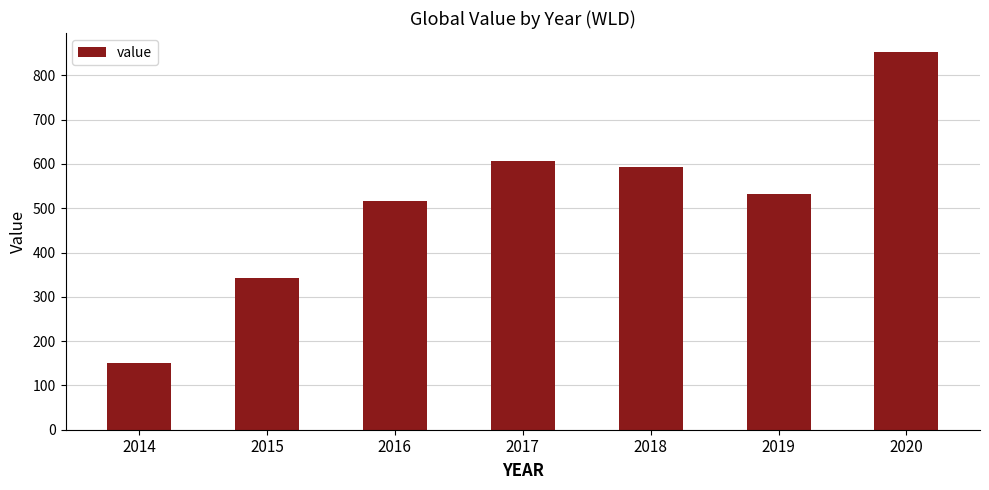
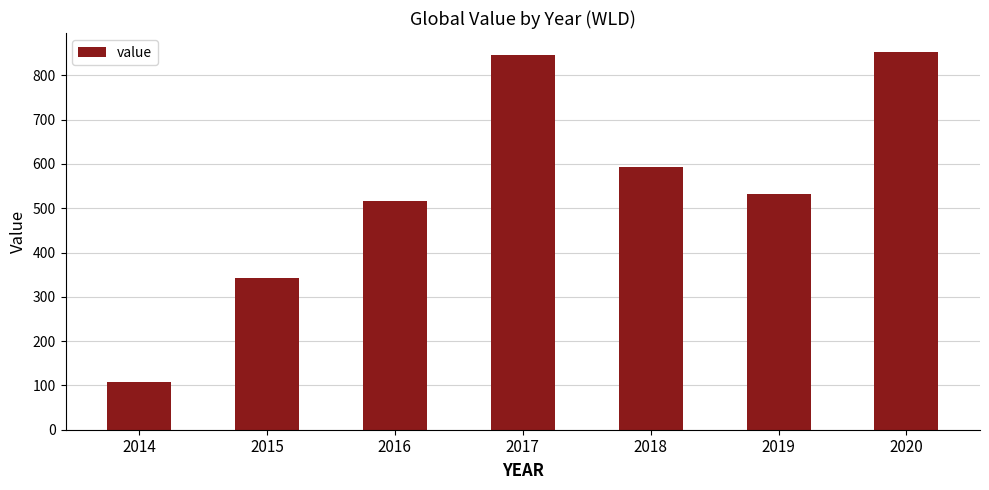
2014: 150 -> 110
2017: 610 -> 850
